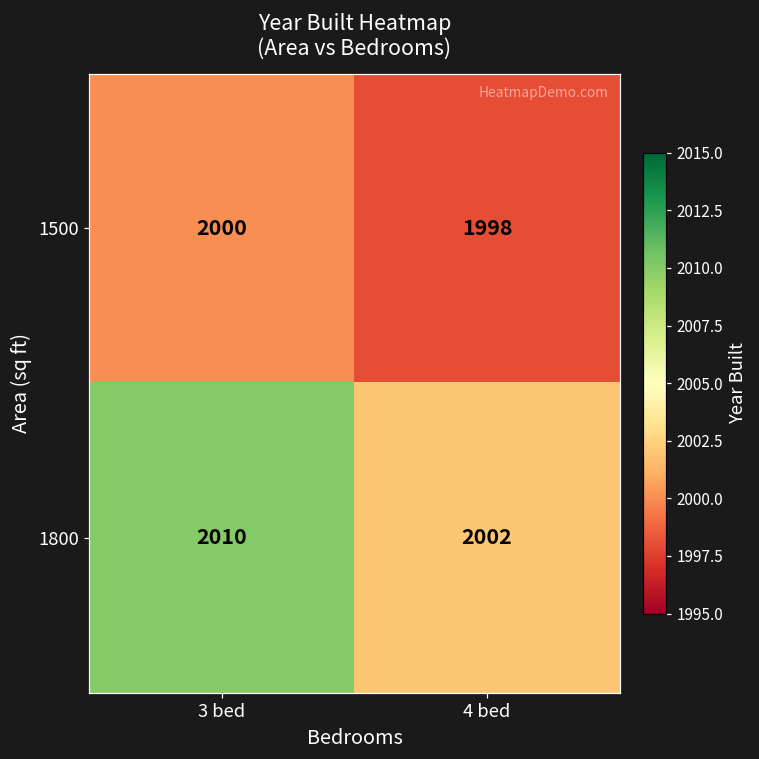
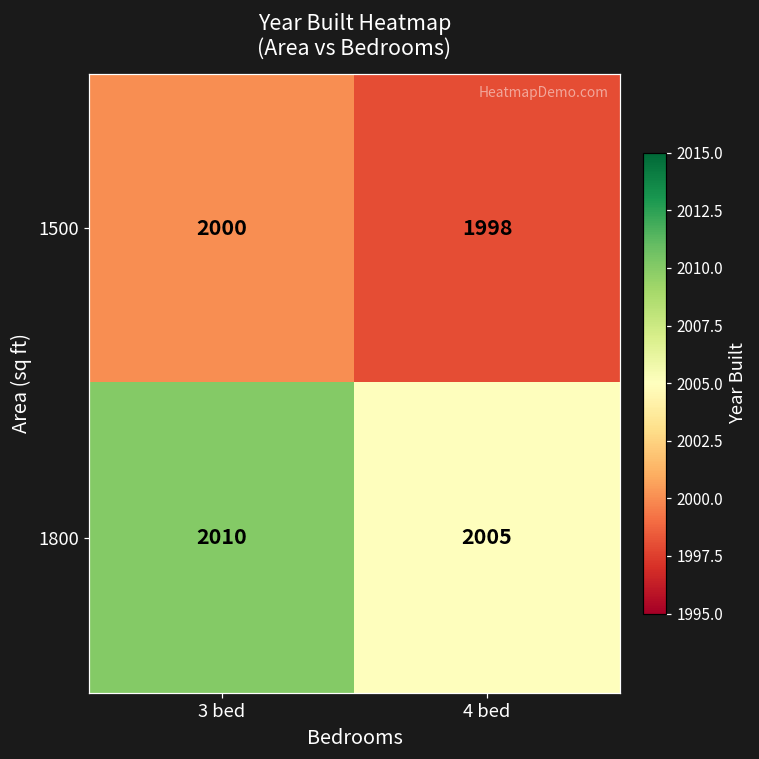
1800, 4 bed: 2002 -> 2005
